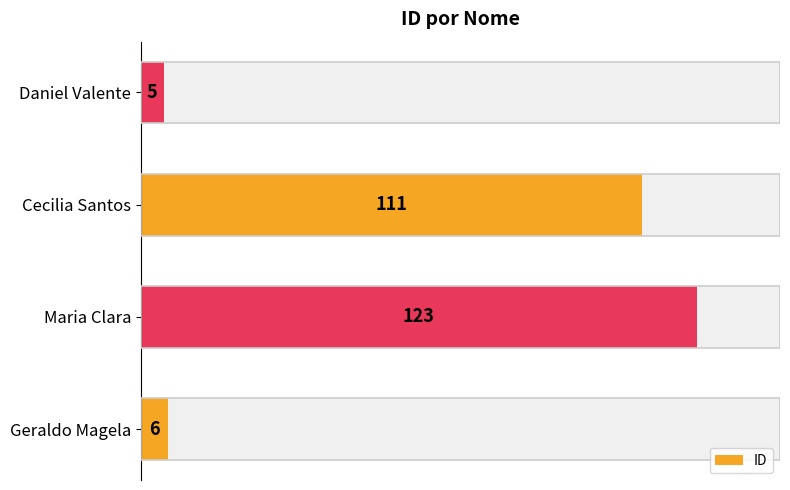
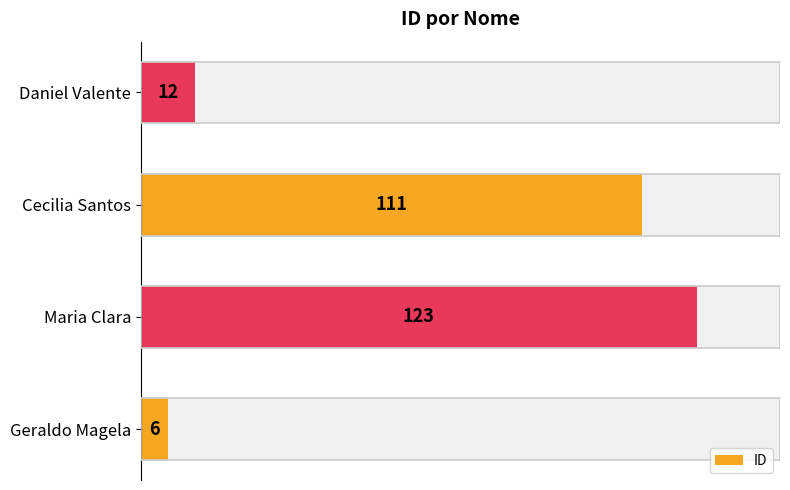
ID, Daniel Valente: 5 -> 12
